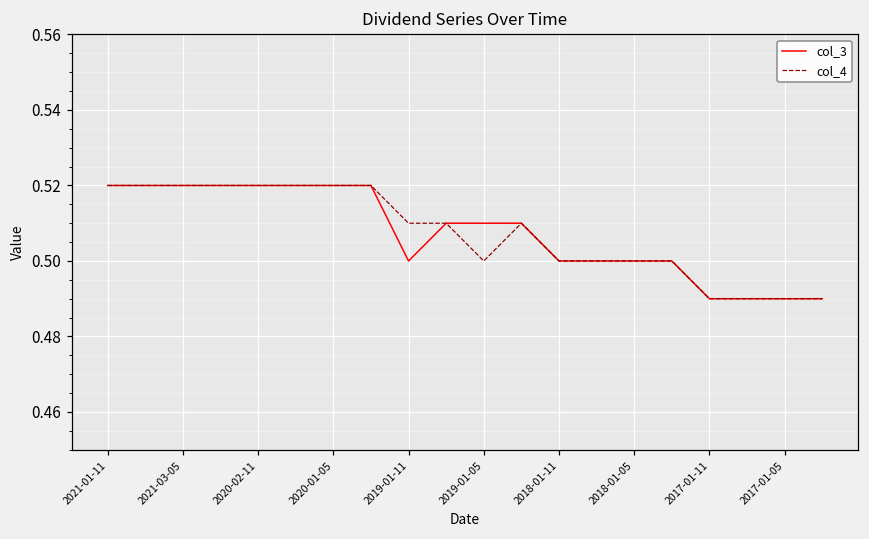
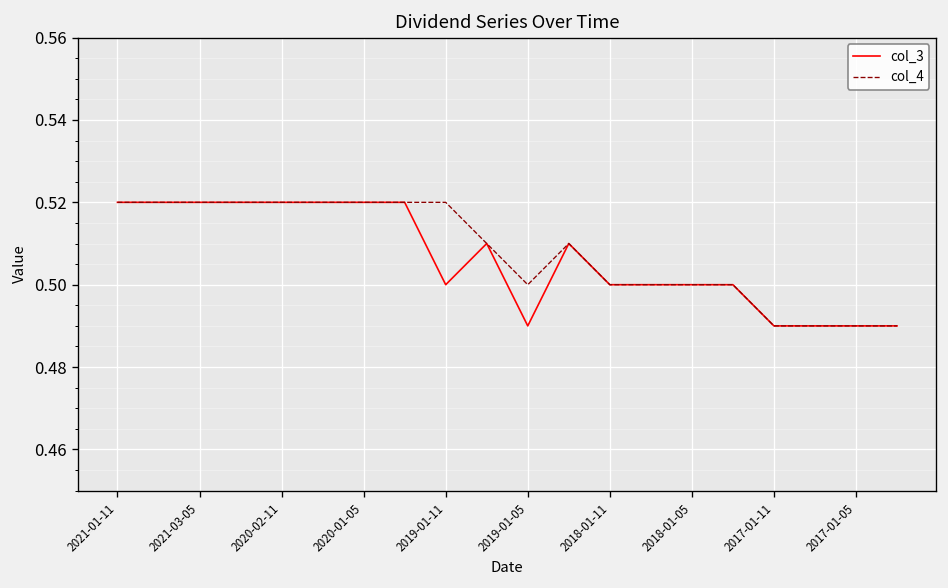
col_4, 2019-01-11: 0.51 -> 0.52
col_3, 2019-01-05: 0.51 -> 0.49
